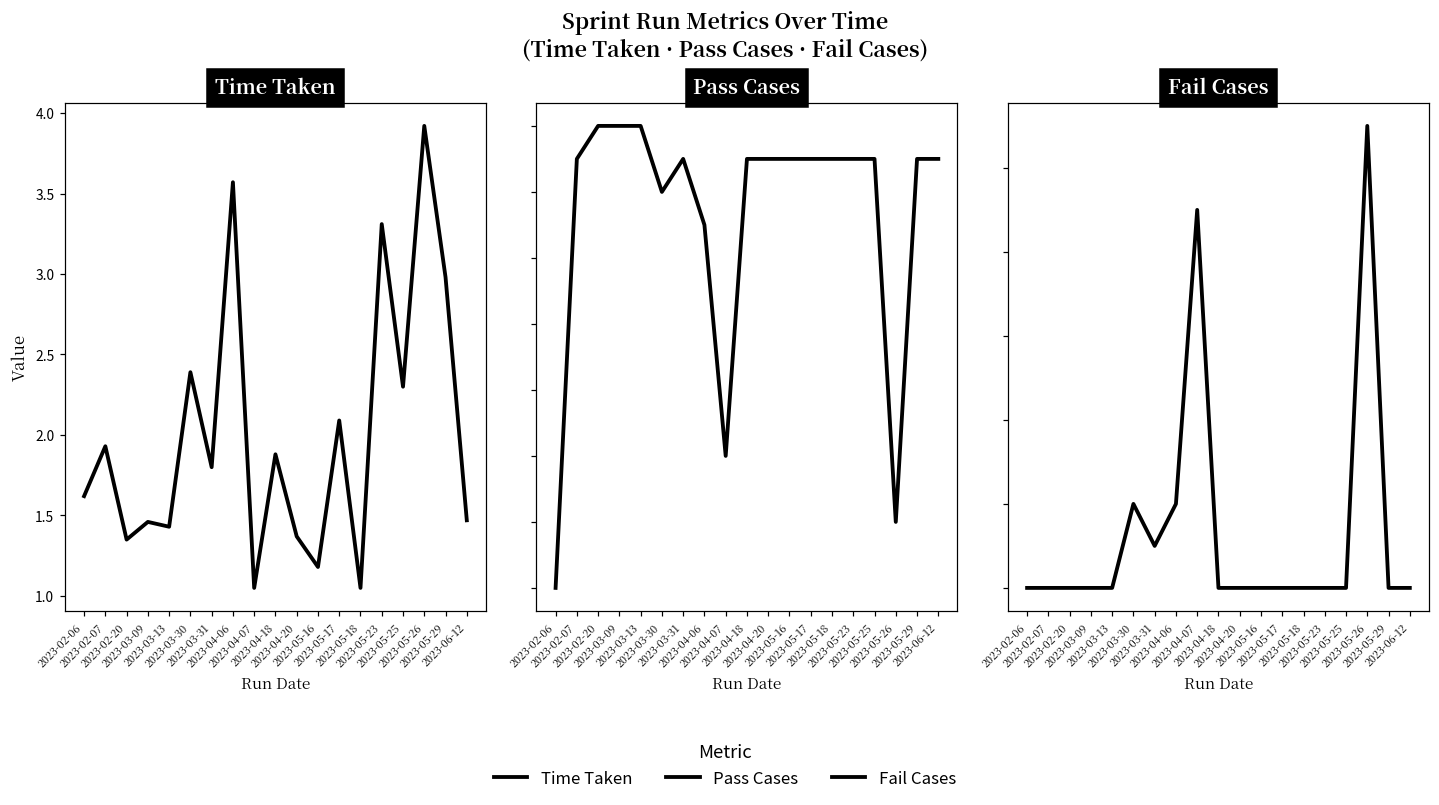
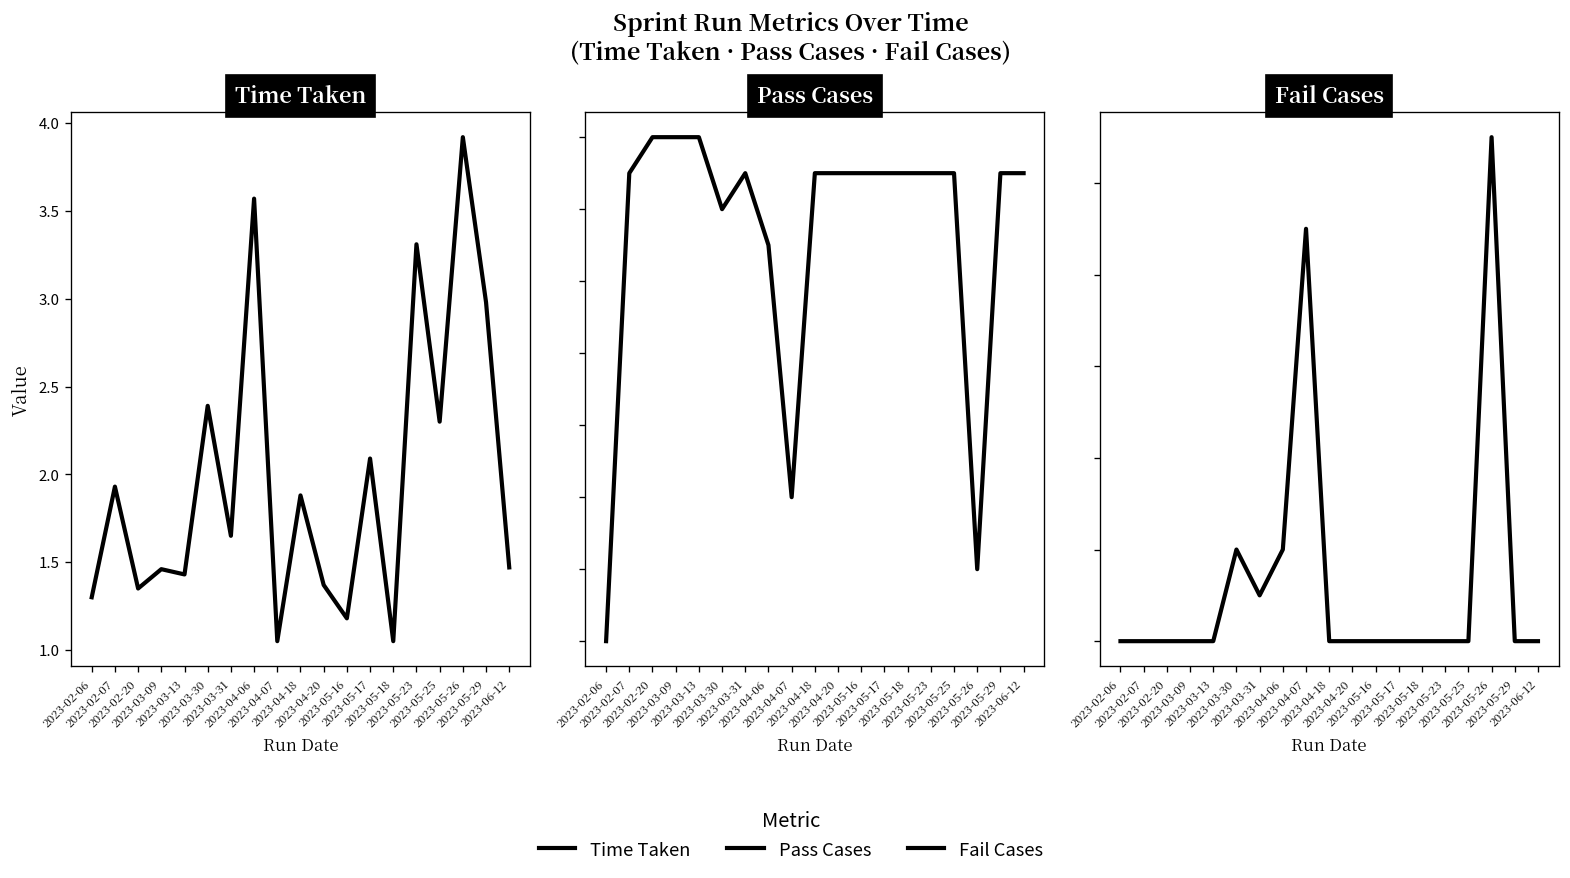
Time Taken, 2023-02-06: 1.62 -> 1.30
Time Taken, 2023-03-31: 1.80 -> 1.65
